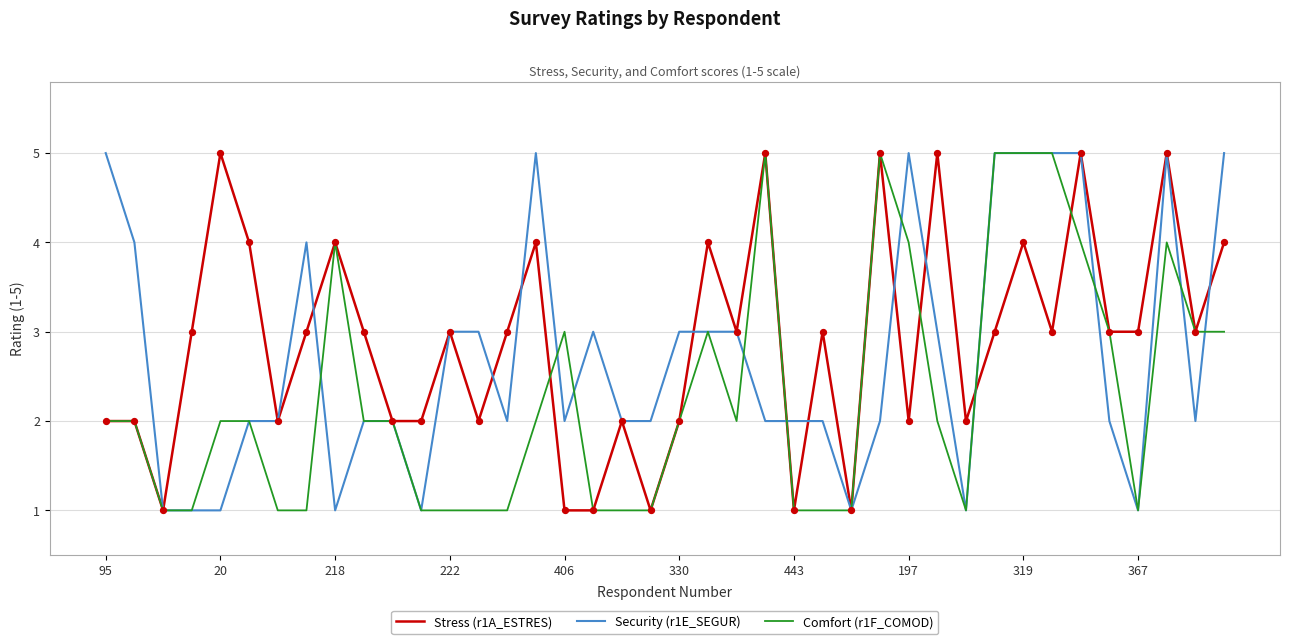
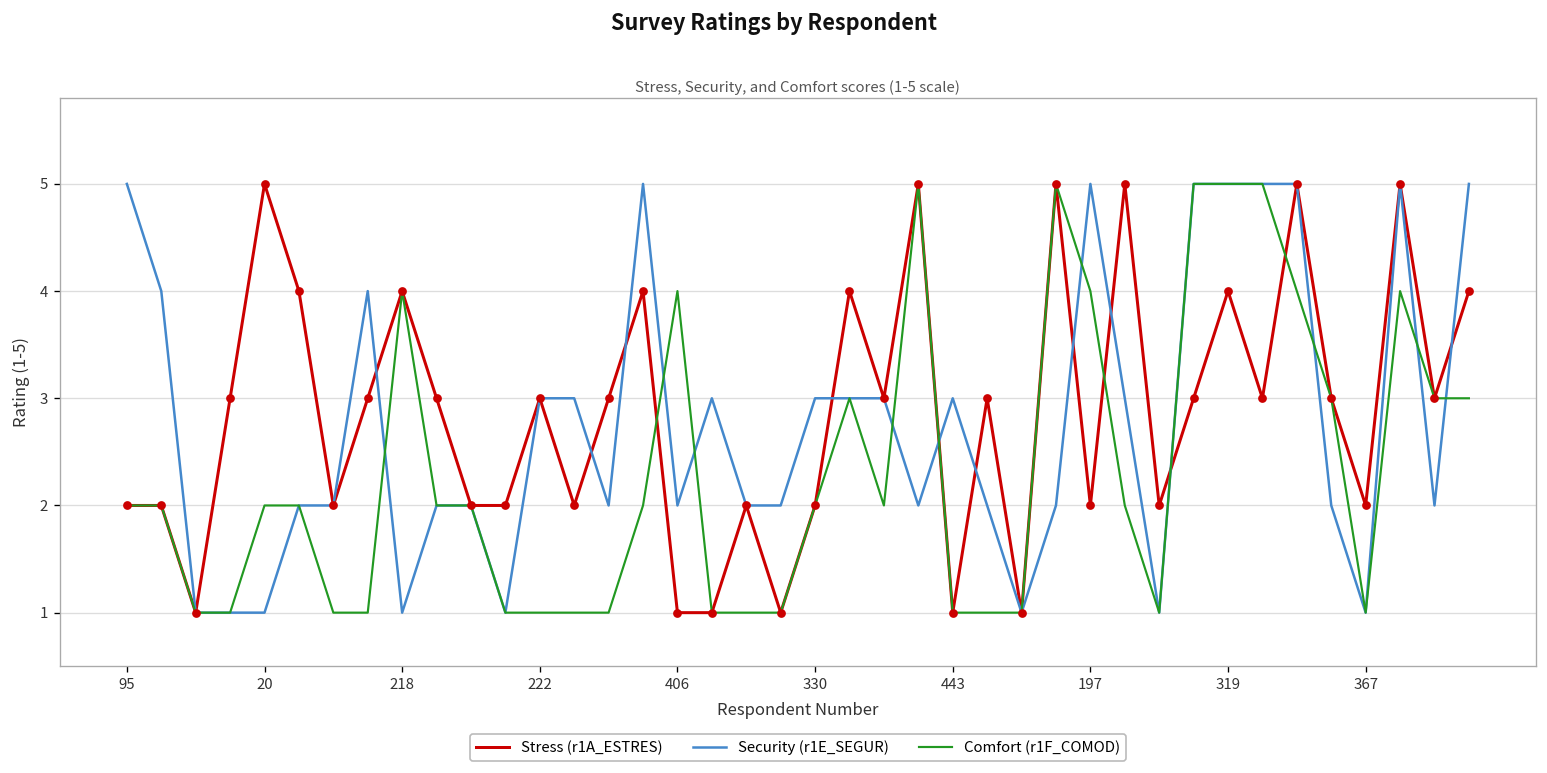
Comfort (r1F_COMOD), 406: 3 -> 4
Security (r1E_SEGUR), 443: 2 -> 3
Stress (r1A_ESTRES), 367: 3 -> 2
